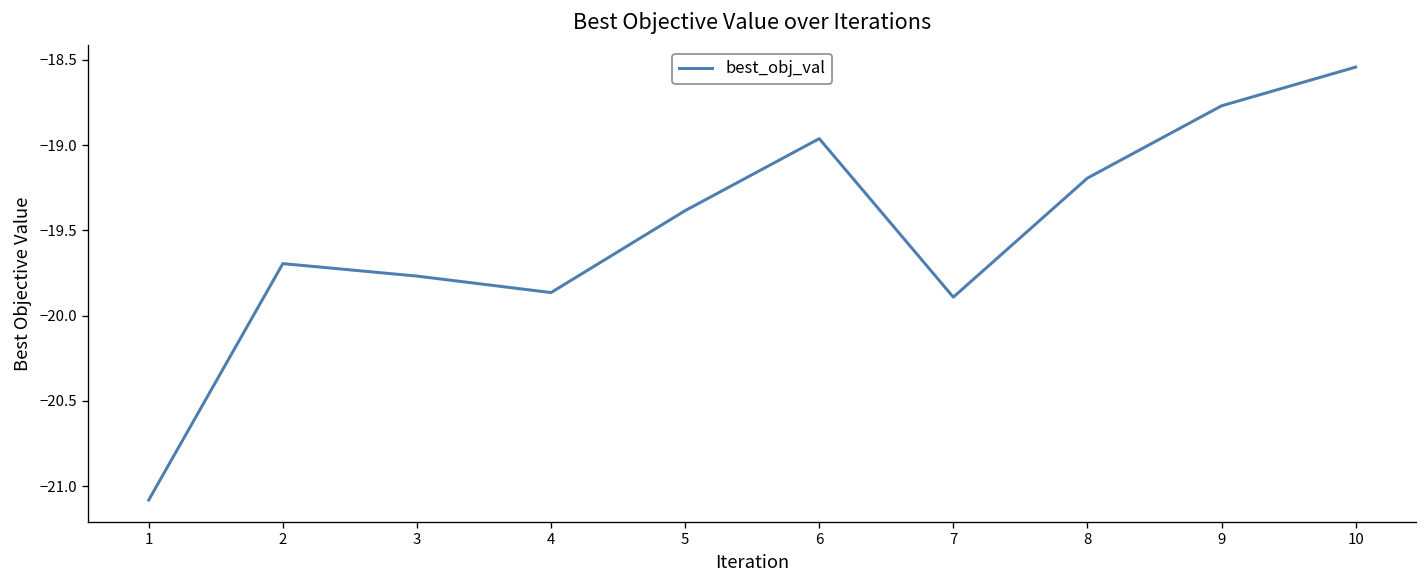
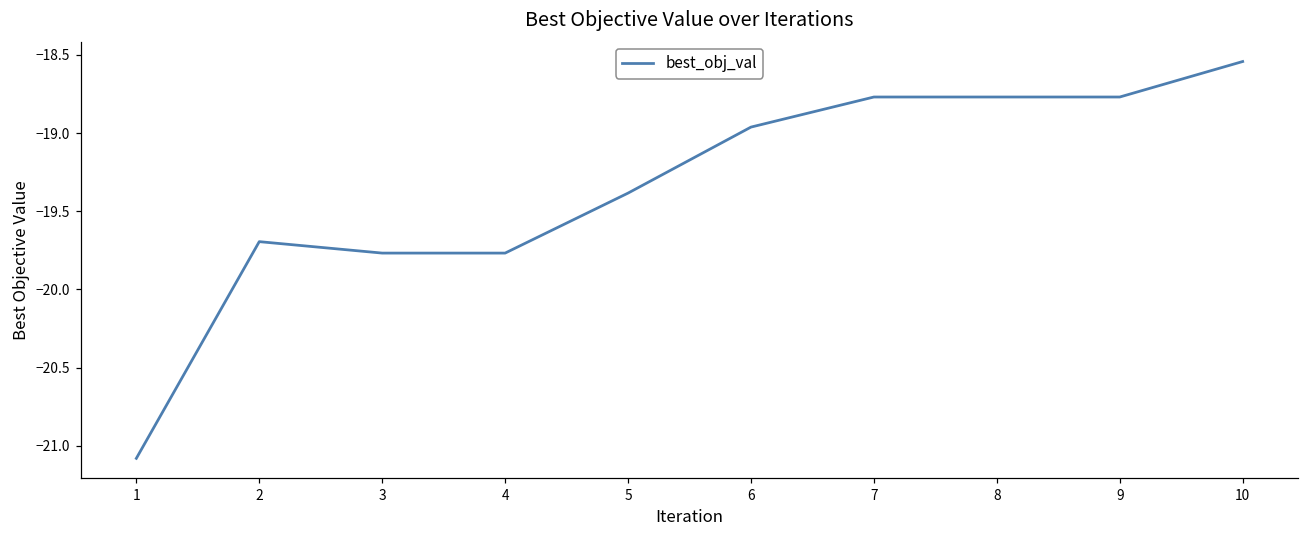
4: -19.86 -> -19.77
7: -19.89 -> -18.77
8: -19.19 -> -18.77
